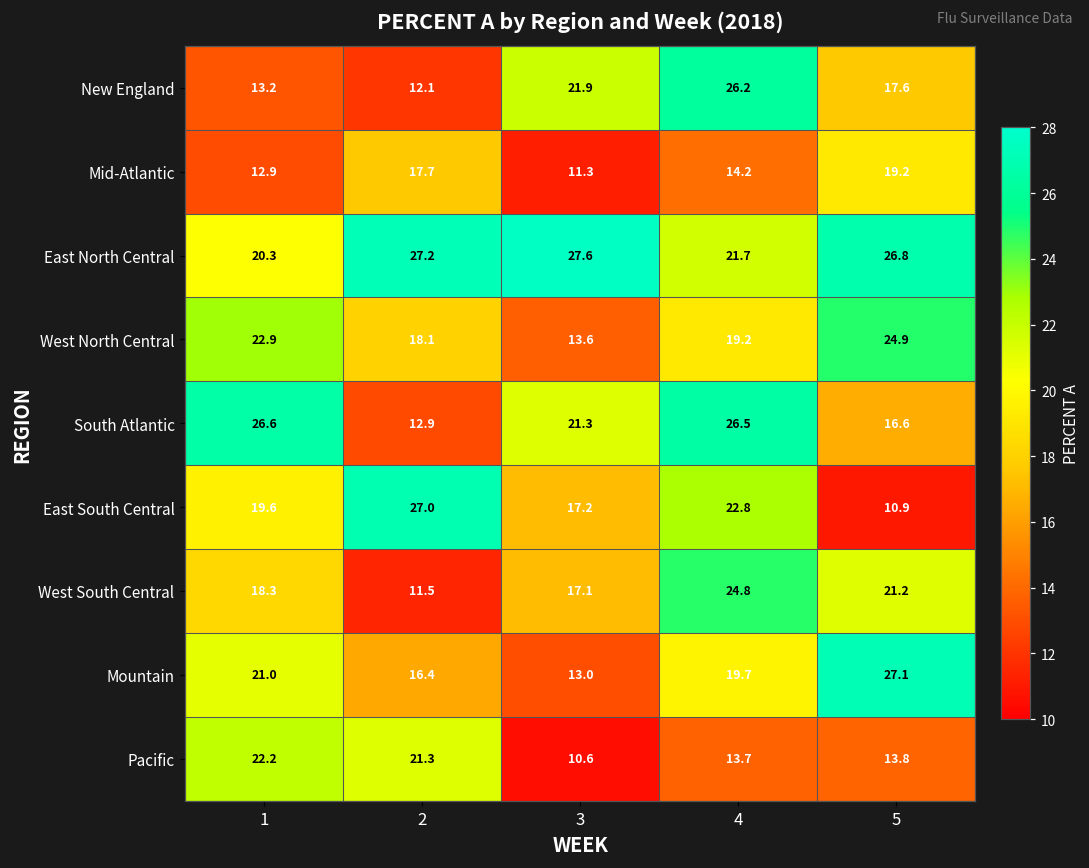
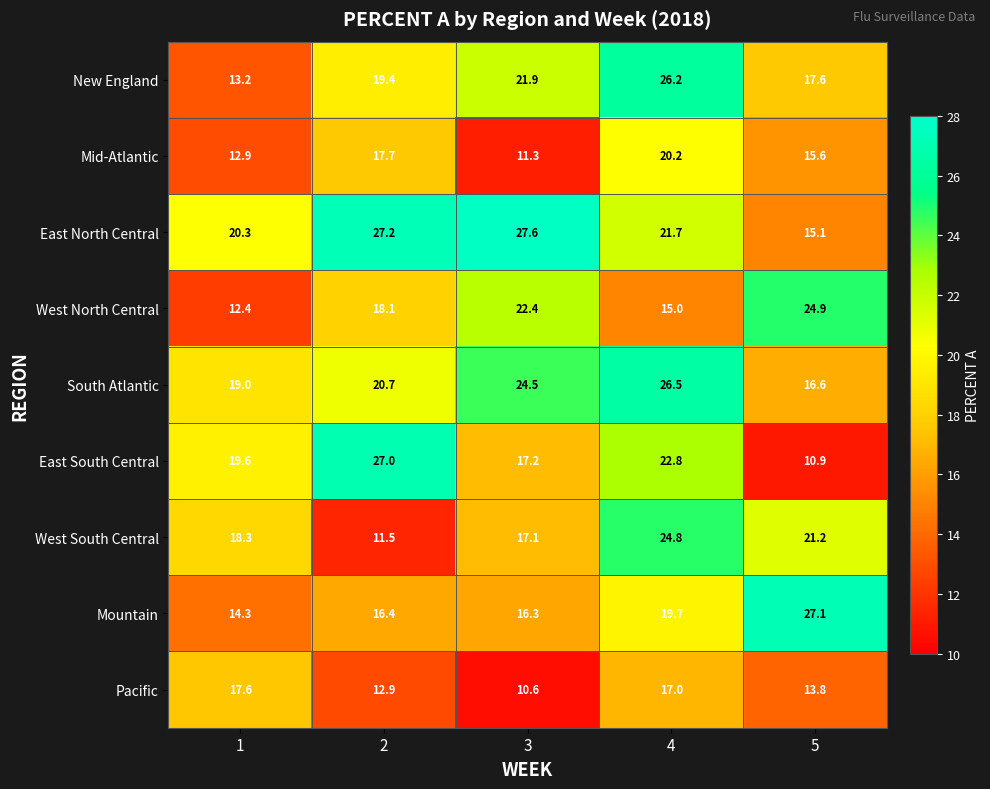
New England, 2: 12.1 -> 19.4
Mid-Atlantic, 4: 14.2 -> 20.2
Mid-Atlantic, 5: 19.2 -> 15.6
East North Central, 5: 26.8 -> 15.1
West North Central, 1: 22.9 -> 12.4
West North Central, 3: 13.6 -> 22.4
West North Central, 4: 19.2 -> 15.0
South Atlantic, 1: 26.6 -> 19.0
South Atlantic, 2: 12.9 -> 20.7
South Atlantic, 3: 21.3 -> 24.5
Mountain, 1: 21.0 -> 14.3
Mountain, 3: 13.0 -> 16.3
Pacific, 1: 22.2 -> 17.6
Pacific, 2: 21.3 -> 12.9
Pacific, 4: 13.7 -> 17.0
